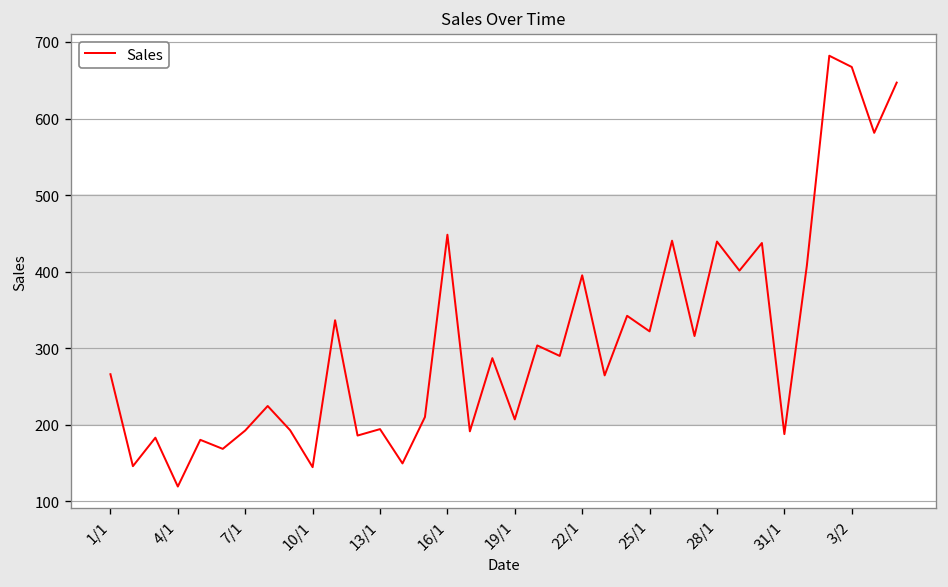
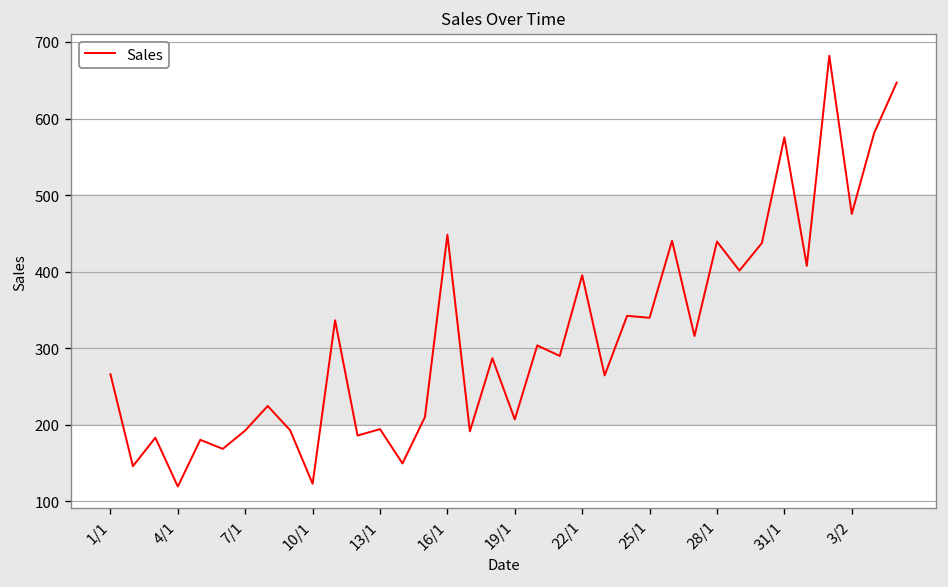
10/1: 140 -> 120
25/1: 320 -> 340
31/1: 190 -> 580
3/2: 670 -> 480
